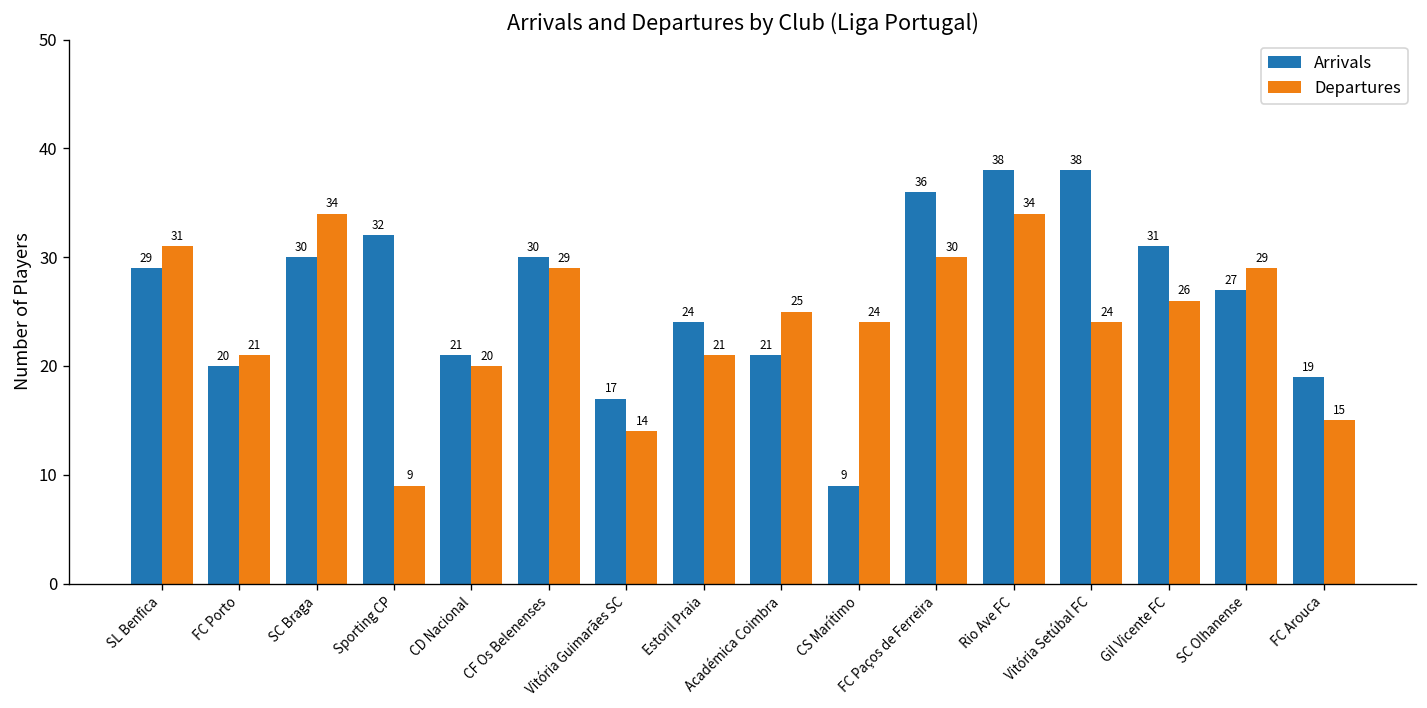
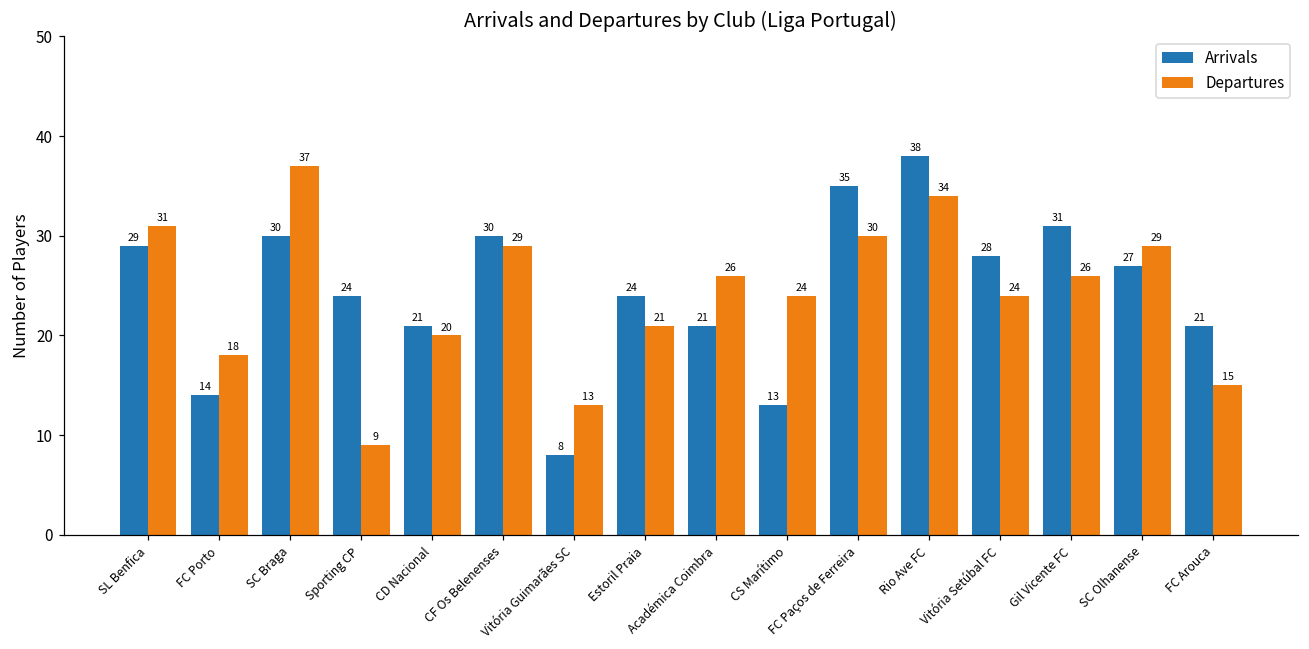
Arrivals, FC Porto: 20 -> 14
Departures, FC Porto: 21 -> 18
Departures, SC Braga: 34 -> 37
Arrivals, Sporting CP: 32 -> 24
Arrivals, Vitória Guimarães SC: 17 -> 8
Departures, Vitória Guimarães SC: 14 -> 13
Departures, Académica Coimbra: 25 -> 26
Arrivals, CS Marítimo: 9 -> 13
Arrivals, FC Paços de Ferreira: 36 -> 35
Arrivals, Vitória Setúbal FC: 38 -> 28
Arrivals, FC Arouca: 19 -> 21
